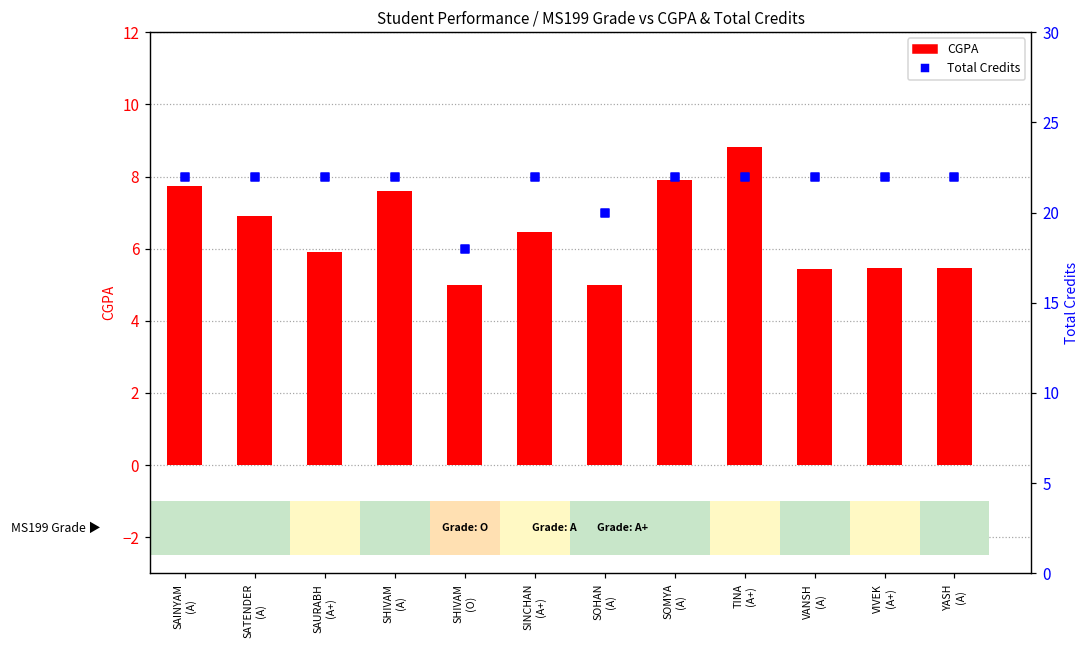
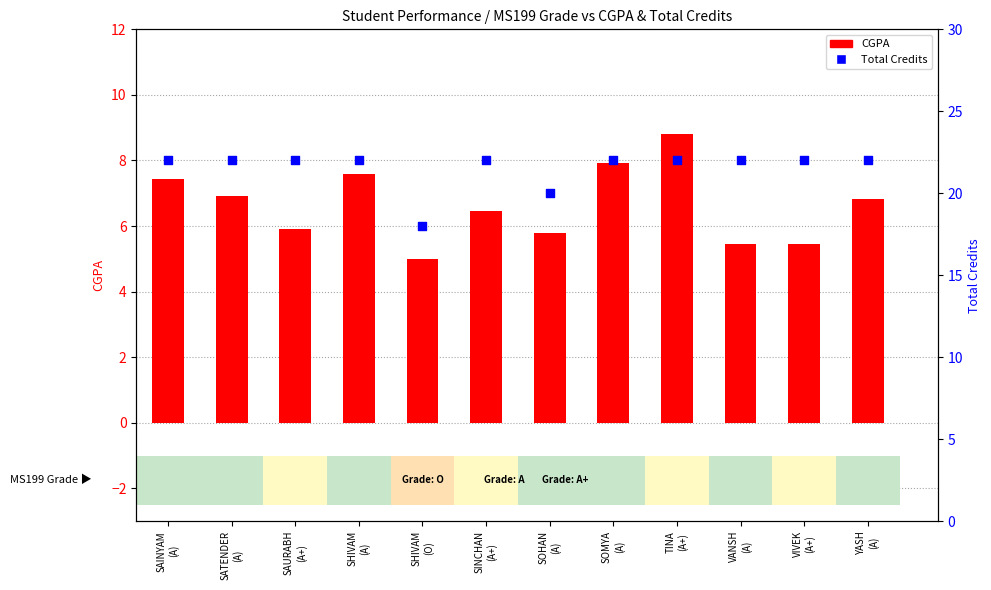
CGPA, SAINYAM (A): 7.7 -> 7.5
CGPA, SOHAN (A): 5.0 -> 5.8
CGPA, YASH (A): 5.5 -> 6.8
